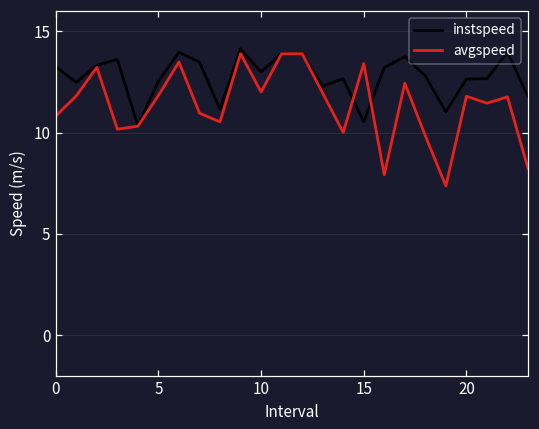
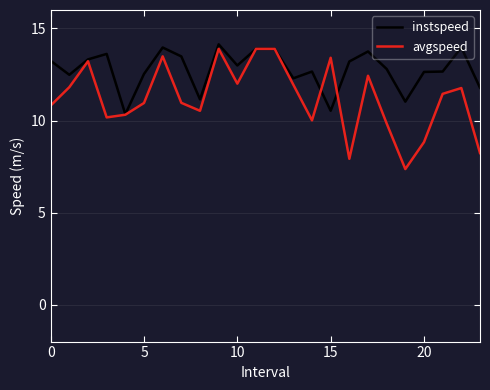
avgspeed, 5: 11.8 -> 11.0
avgspeed, 20: 11.8 -> 8.8
